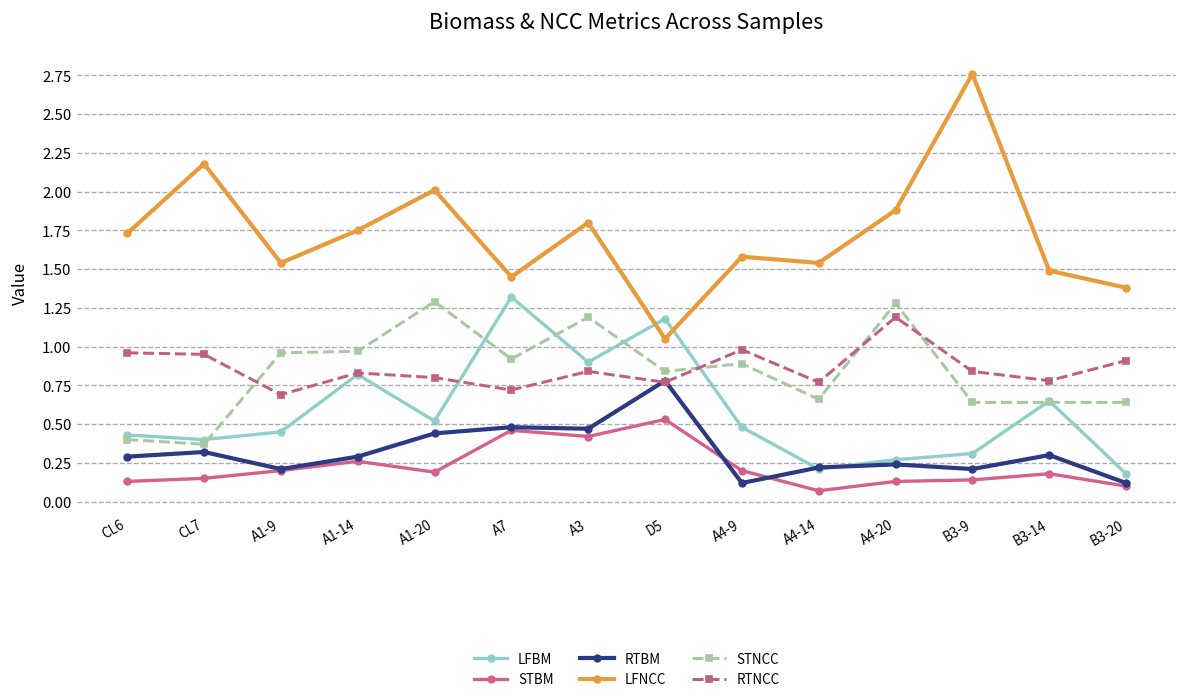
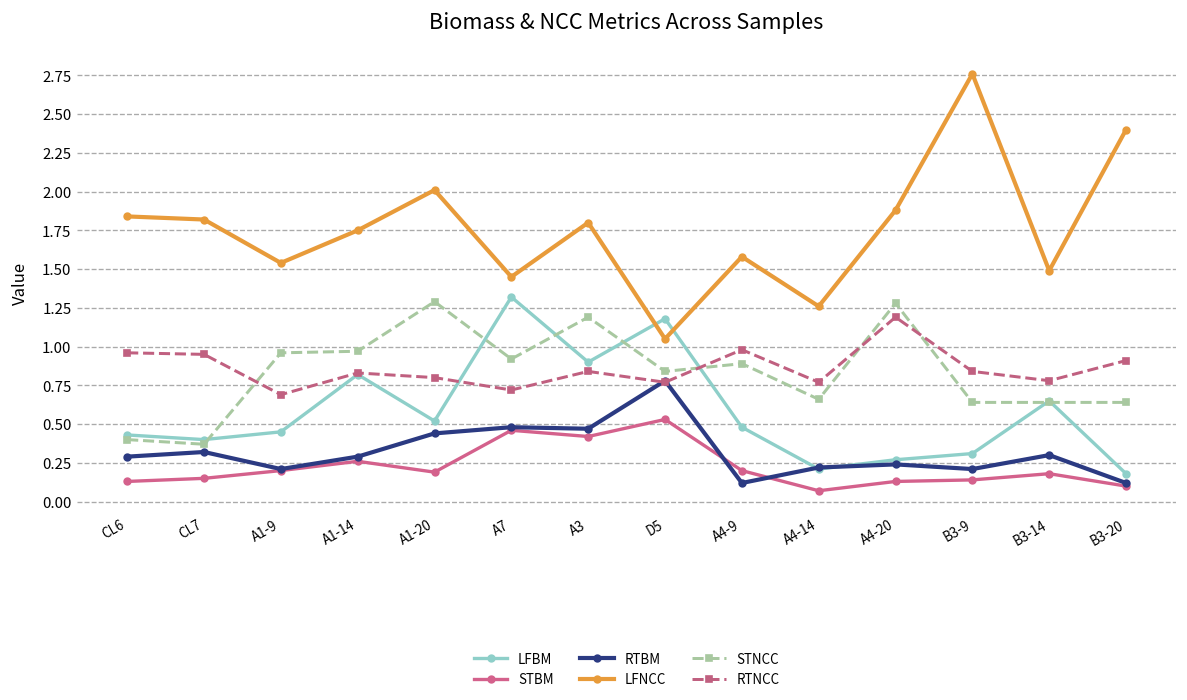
LFNCC, CL6: 1.73 -> 1.84
LFNCC, CL7: 2.18 -> 1.82
LFNCC, A4-14: 1.54 -> 1.26
LFNCC, B3-20: 1.38 -> 2.40
